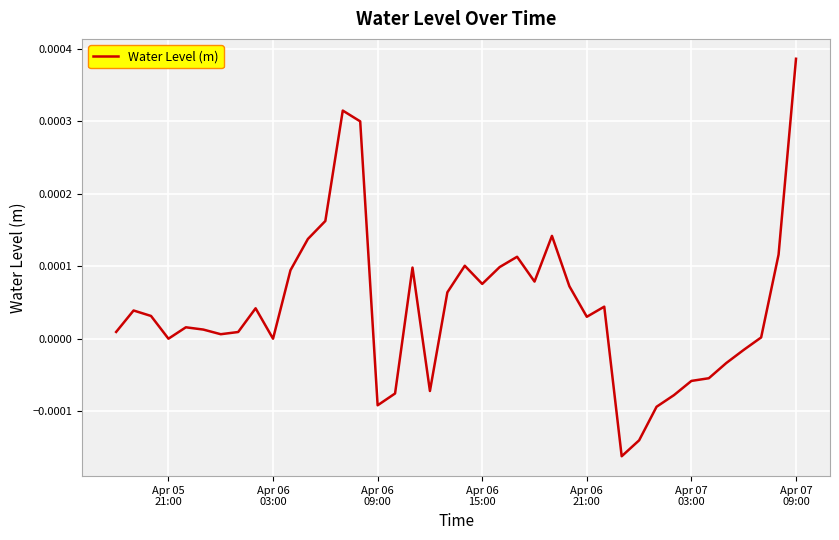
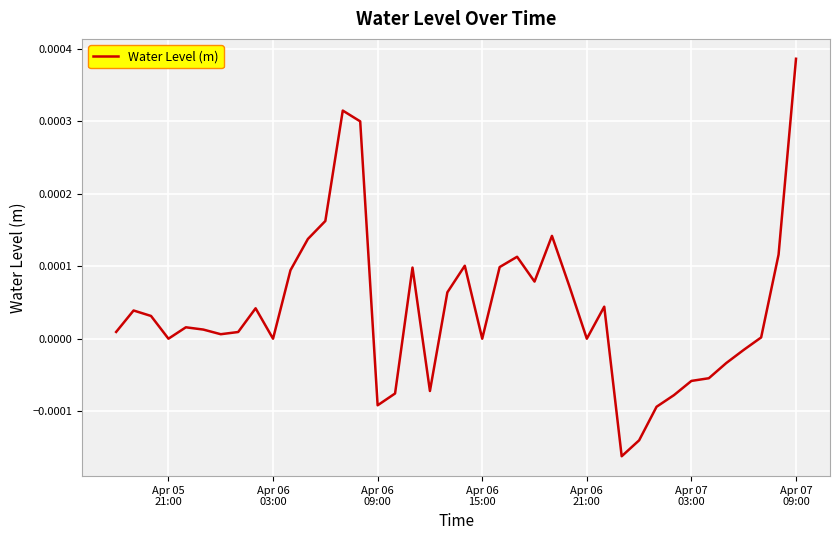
Apr 06 15:00: 0.0001 -> 0.0000
Apr 06 21:00: 0.00003 -> 0.00000
